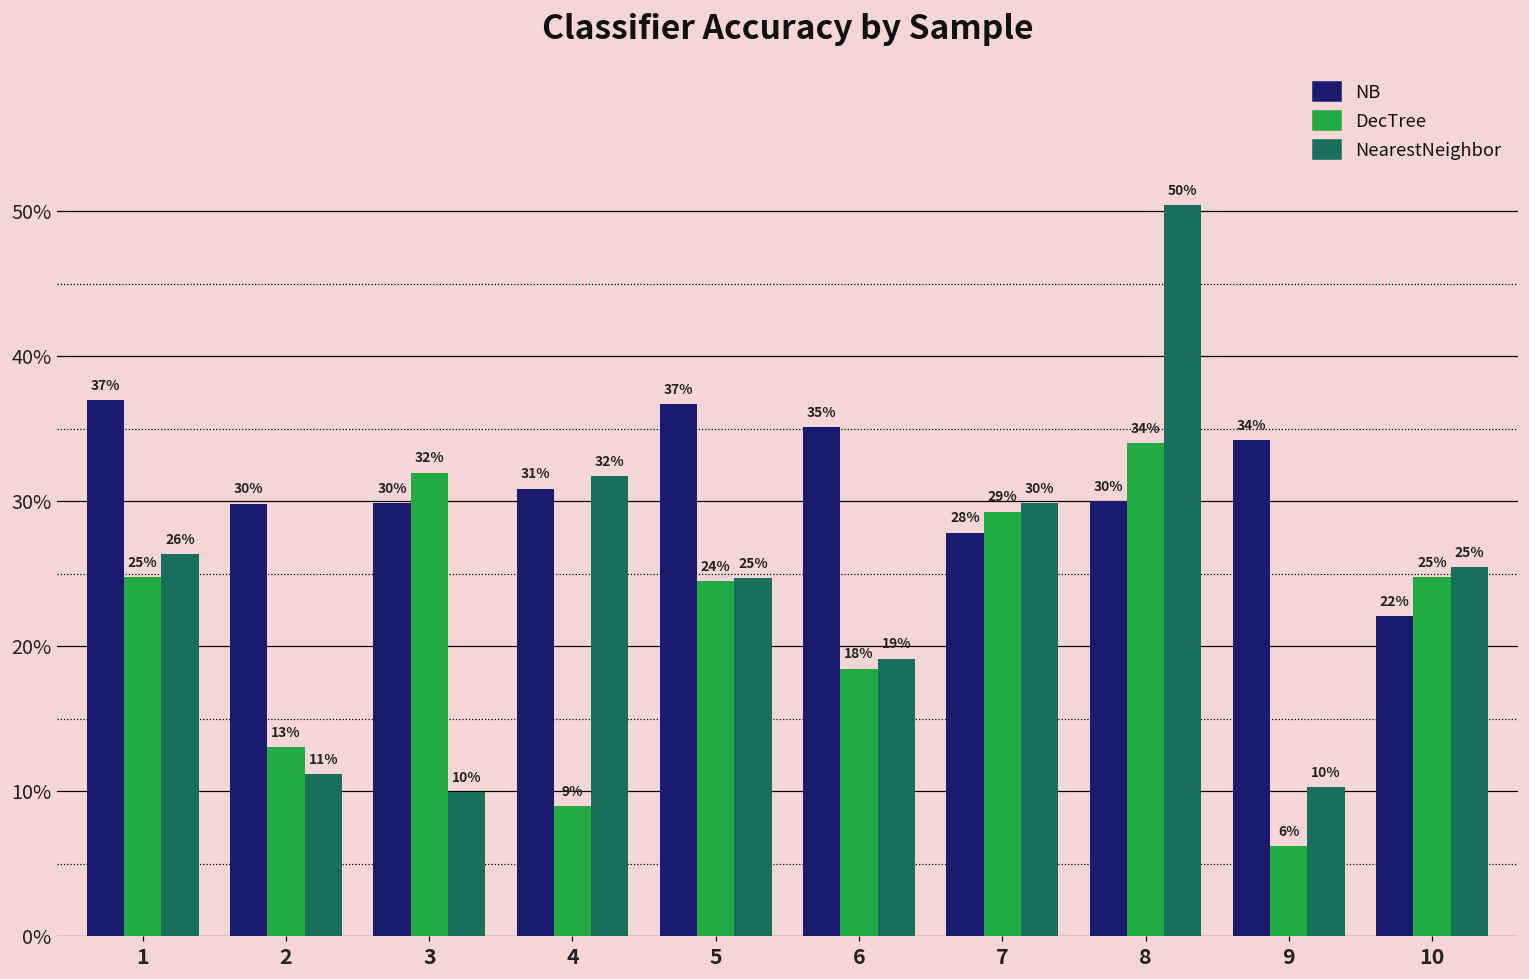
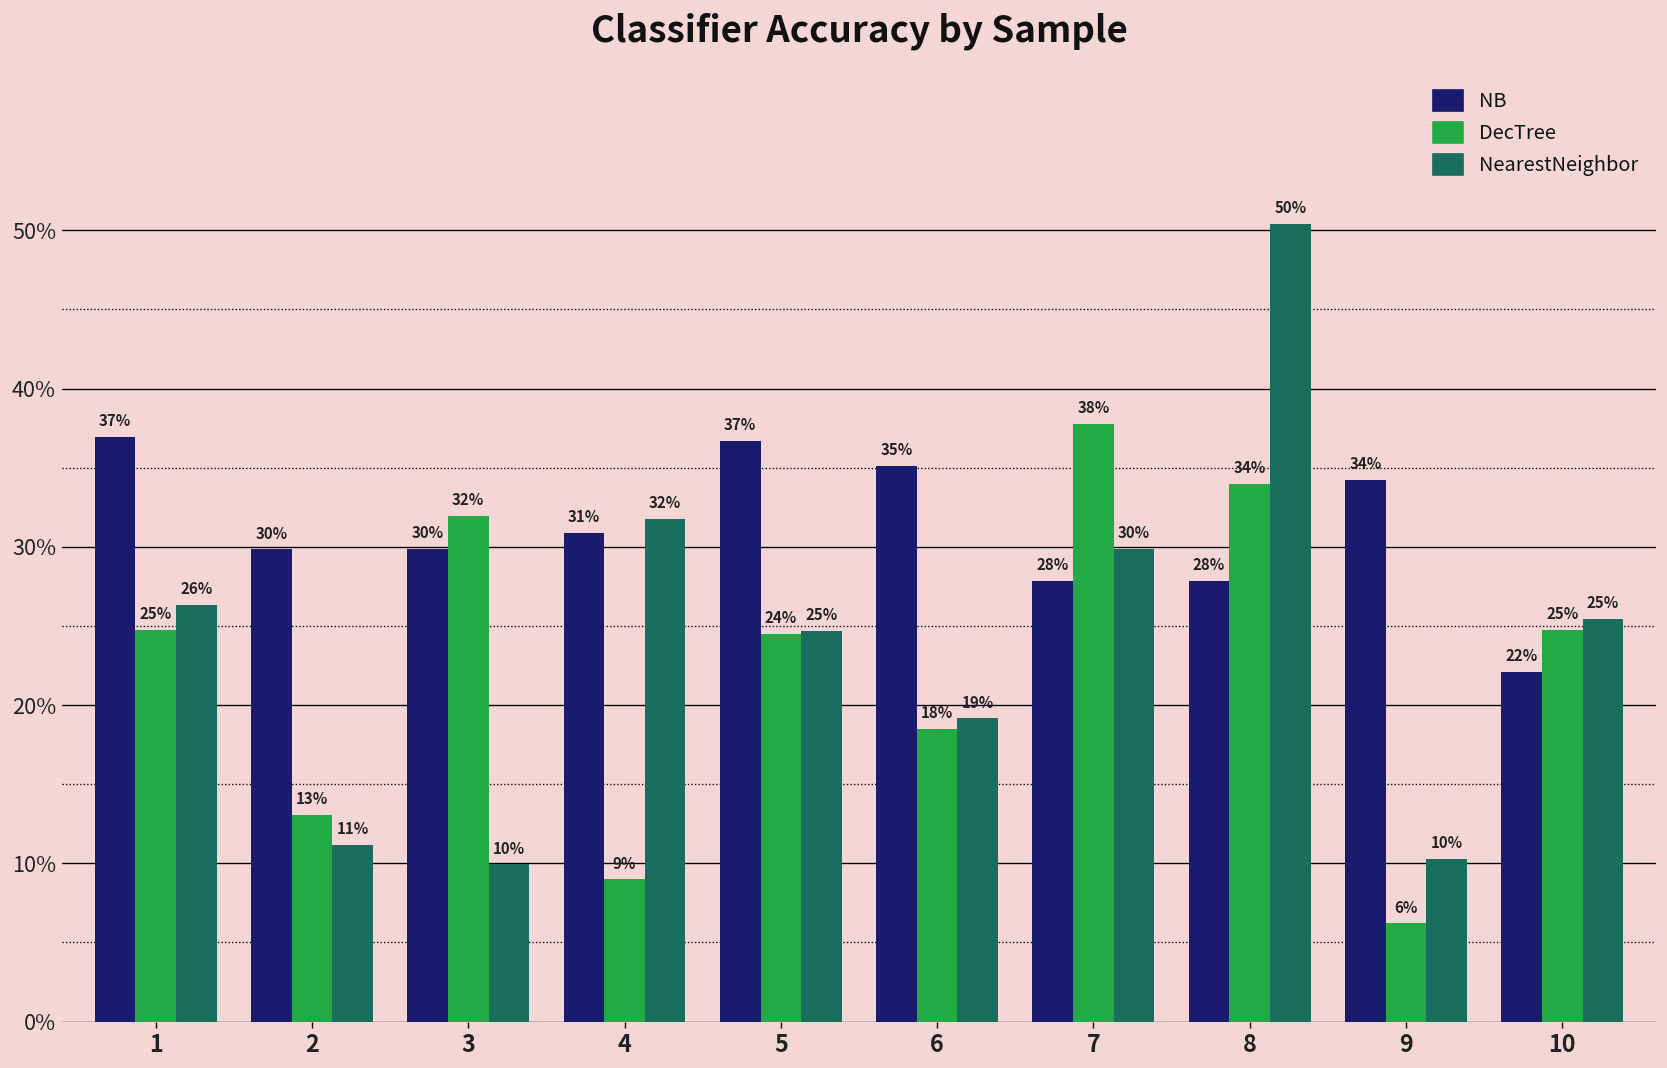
DecTree, 7: 29% -> 38%
NB, 8: 30% -> 28%
